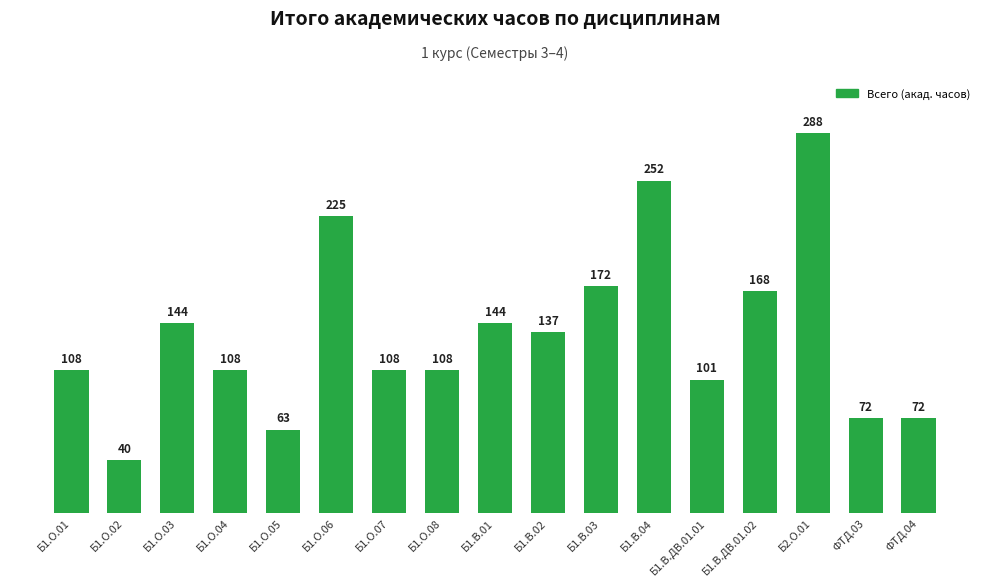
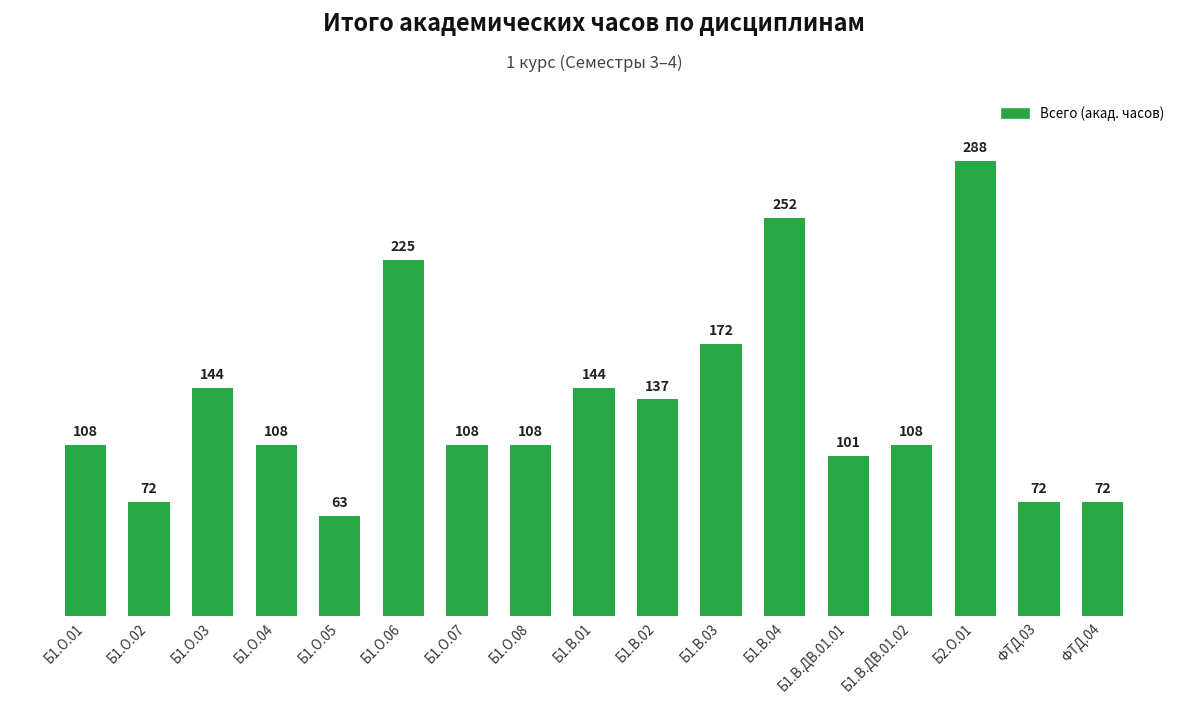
Б1.О.02: 40 -> 72
Б1.В.ДВ.01.02: 168 -> 108
